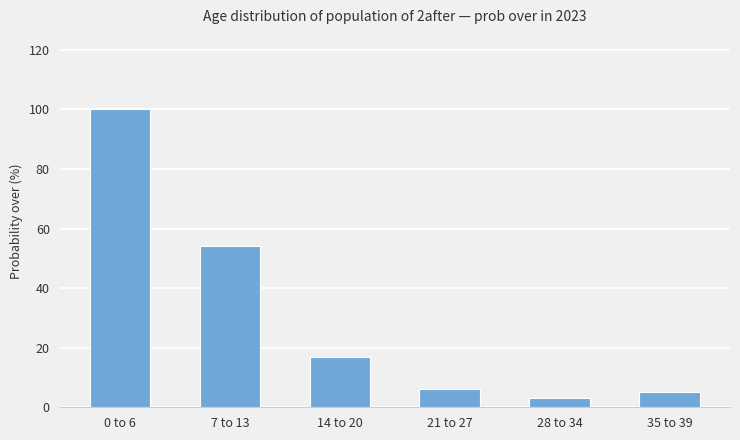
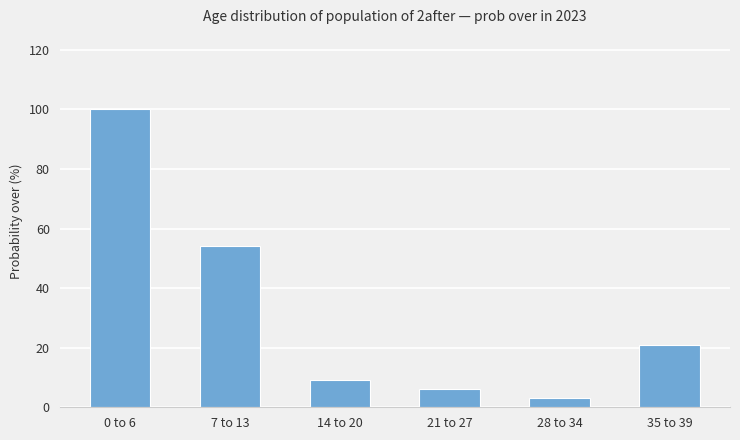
14 to 20: 17 -> 9
35 to 39: 5 -> 21
